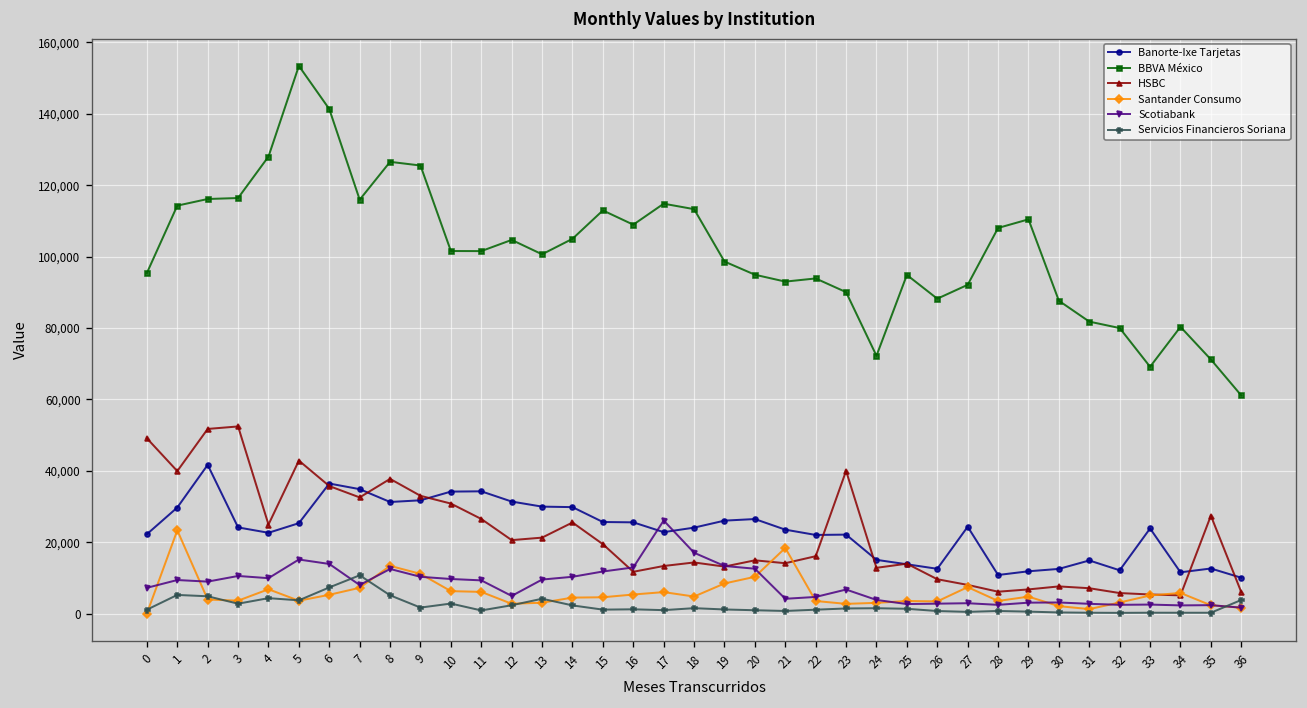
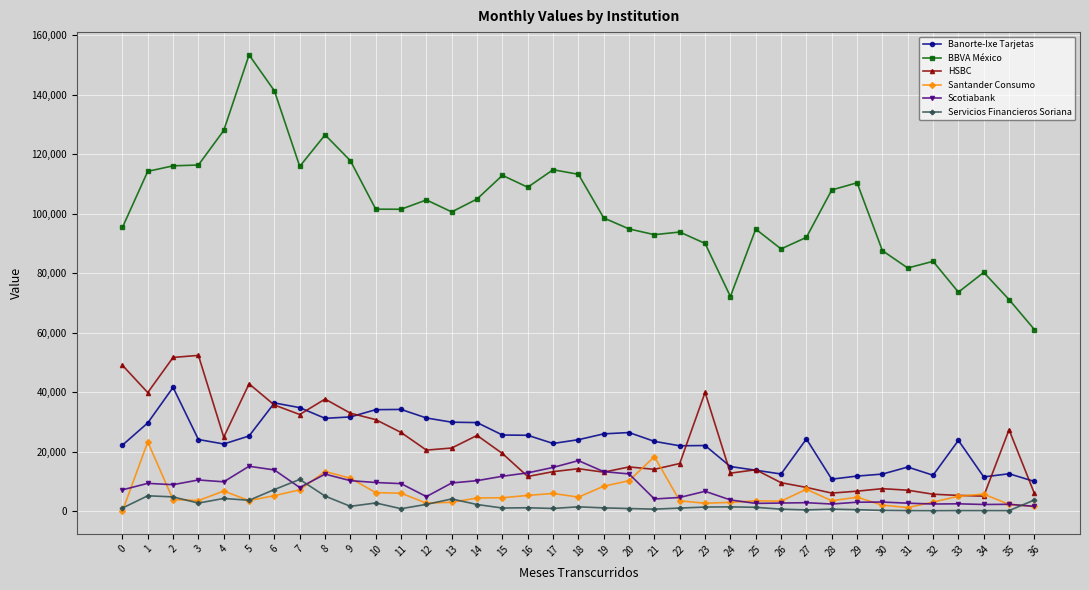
BBVA México, 9: 126,000 -> 118,000
Scotiabank, 17: 26,000 -> 15,000
BBVA México, 32: 80,000 -> 84,000
BBVA México, 33: 69,000 -> 74,000
